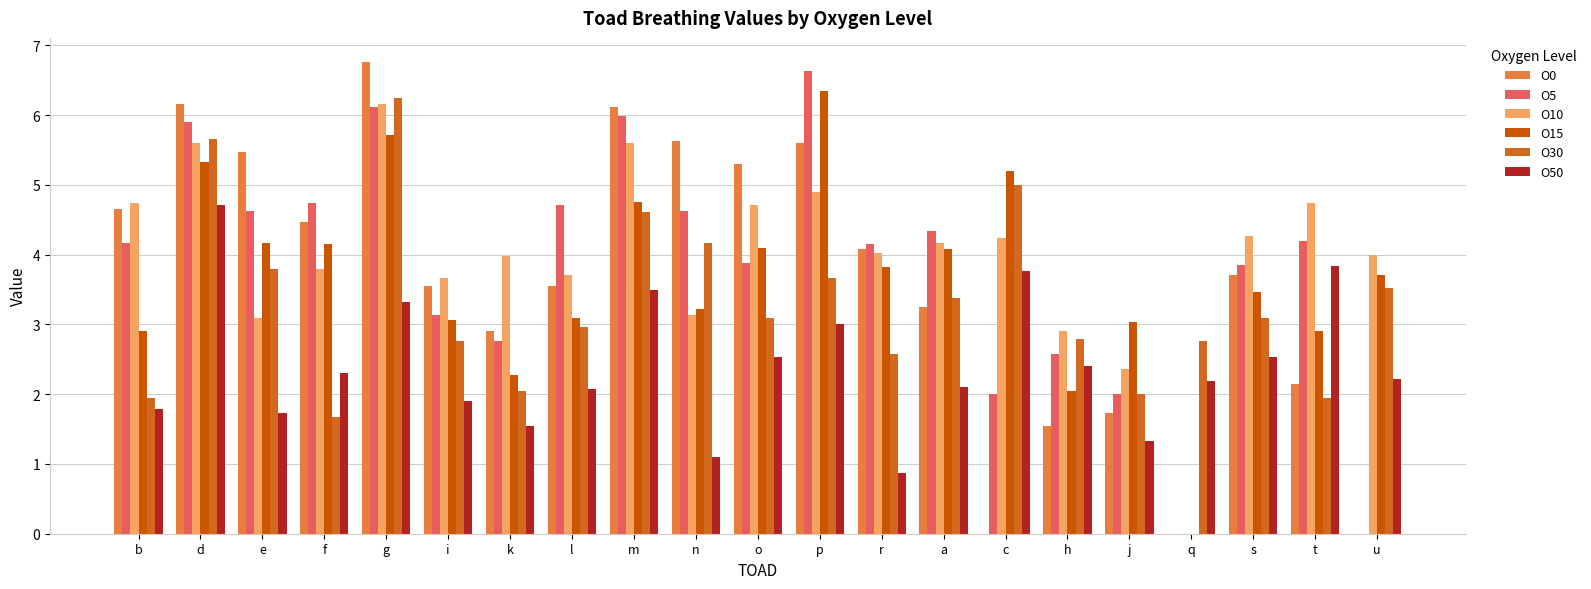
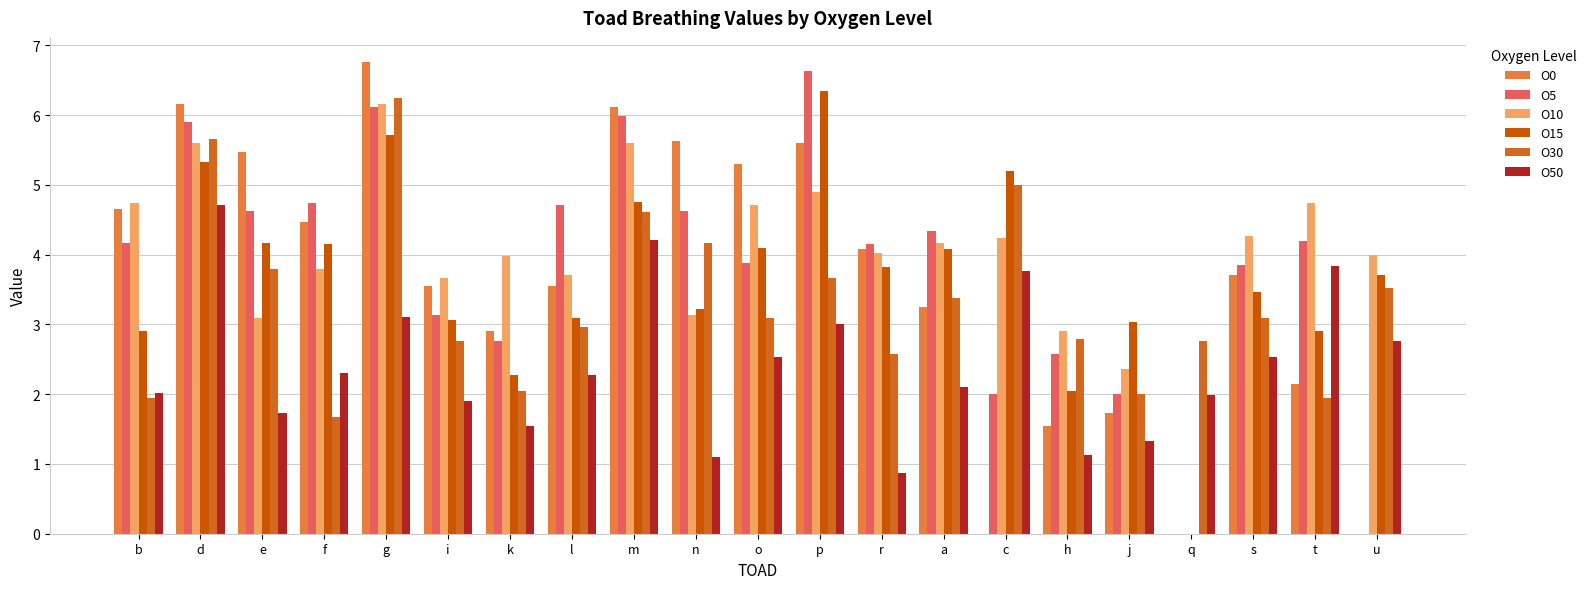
O50, b: 1.8 -> 2.0
O50, g: 3.3 -> 3.1
O50, l: 2.1 -> 2.3
O50, m: 3.5 -> 4.2
O50, h: 2.4 -> 1.1
O50, q: 2.2 -> 2.0
O50, u: 2.2 -> 2.8
